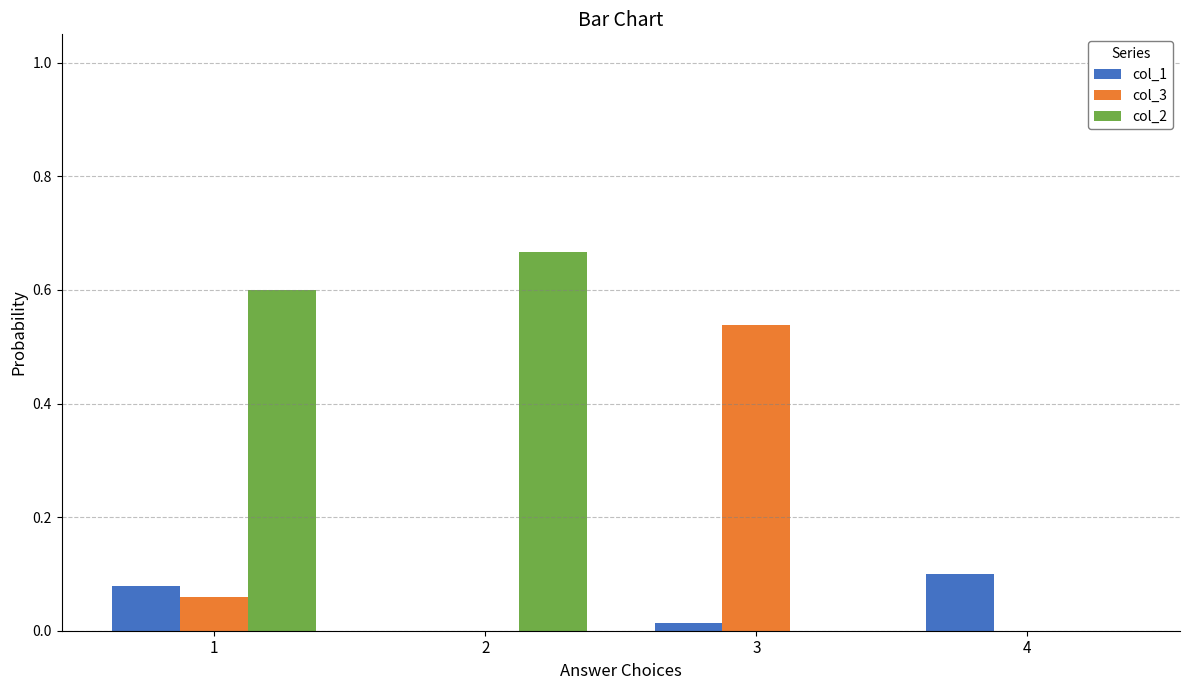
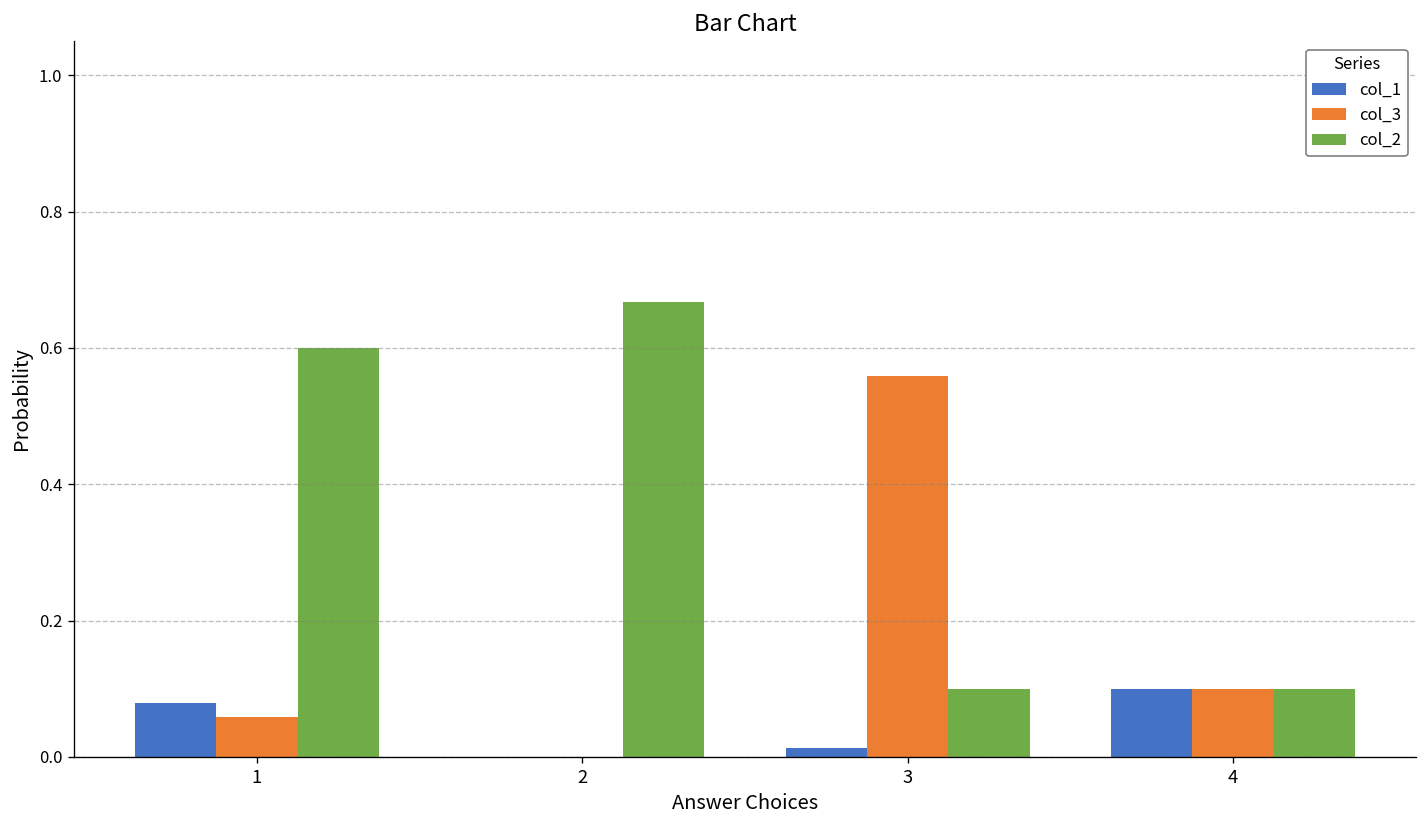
col_3, 3: 0.54 -> 0.56
col_2, 3: 0.0 -> 0.1
col_3, 4: 0.0 -> 0.1
col_2, 4: 0.0 -> 0.1
